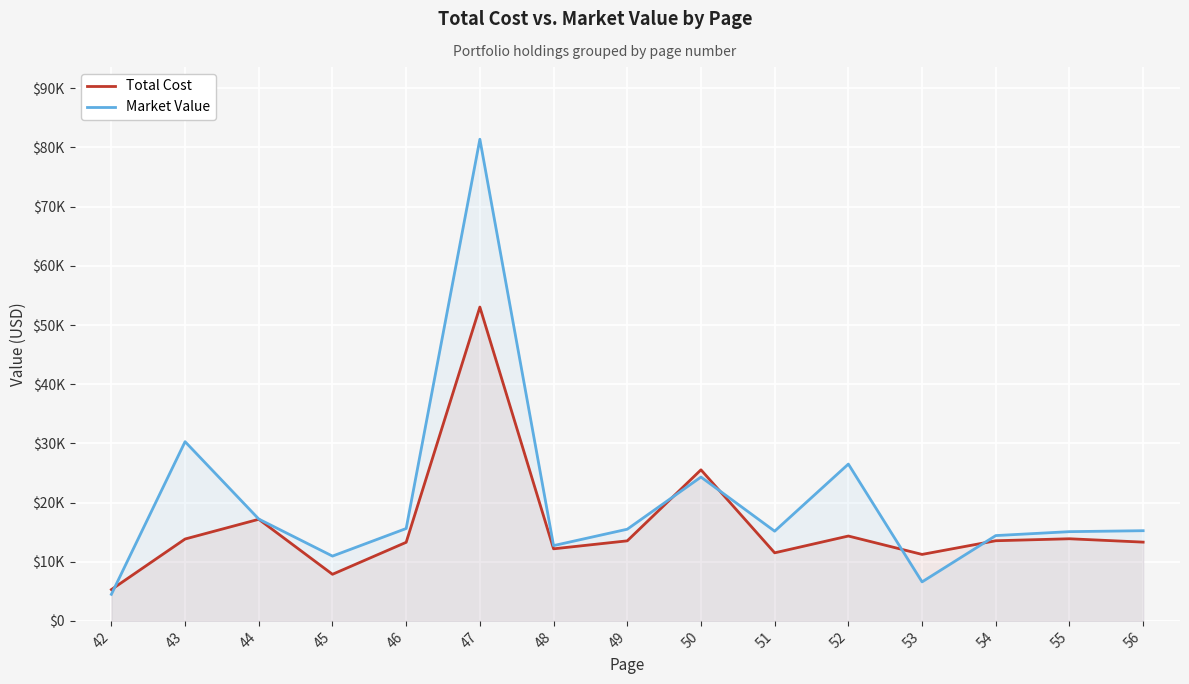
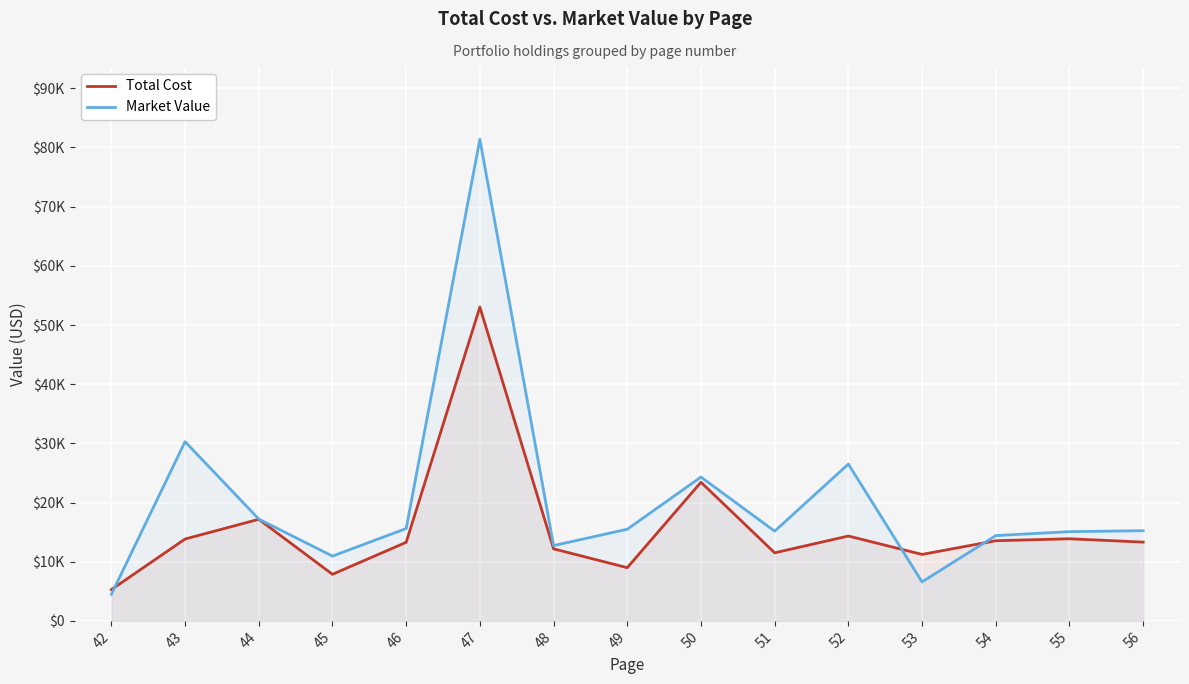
Total Cost, 49: $14000 -> $9000
Total Cost, 50: $26000 -> $23000
